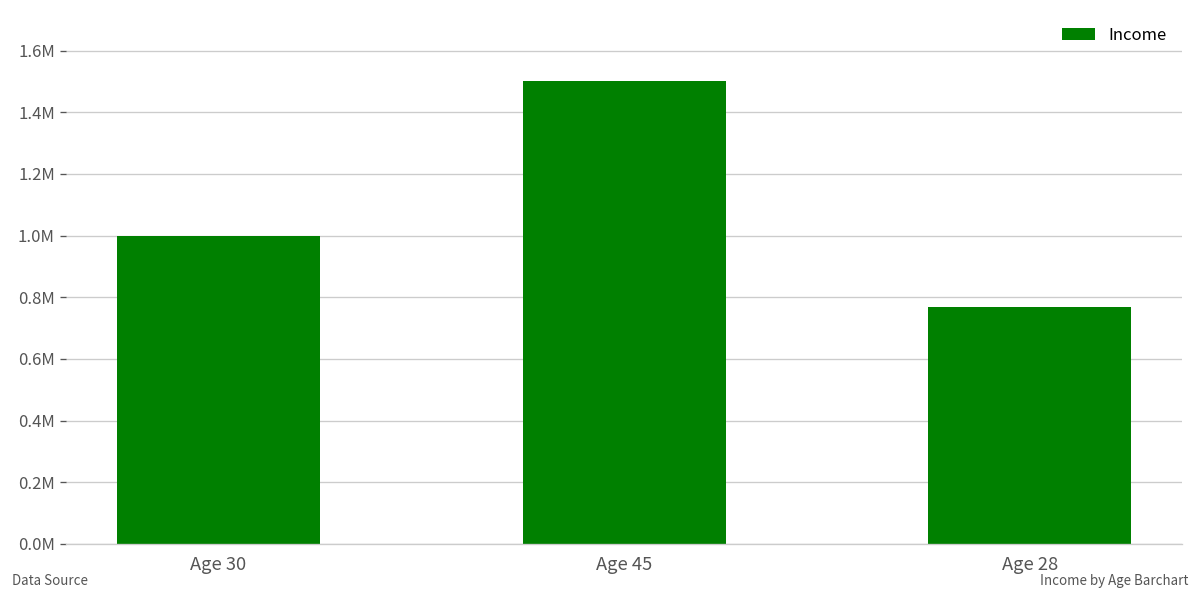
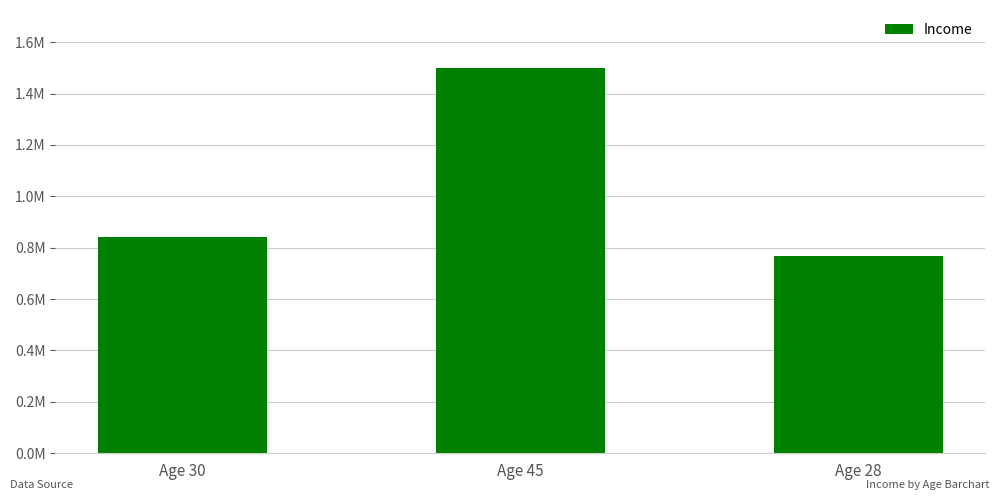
Age 30: 1000000 -> 840000
